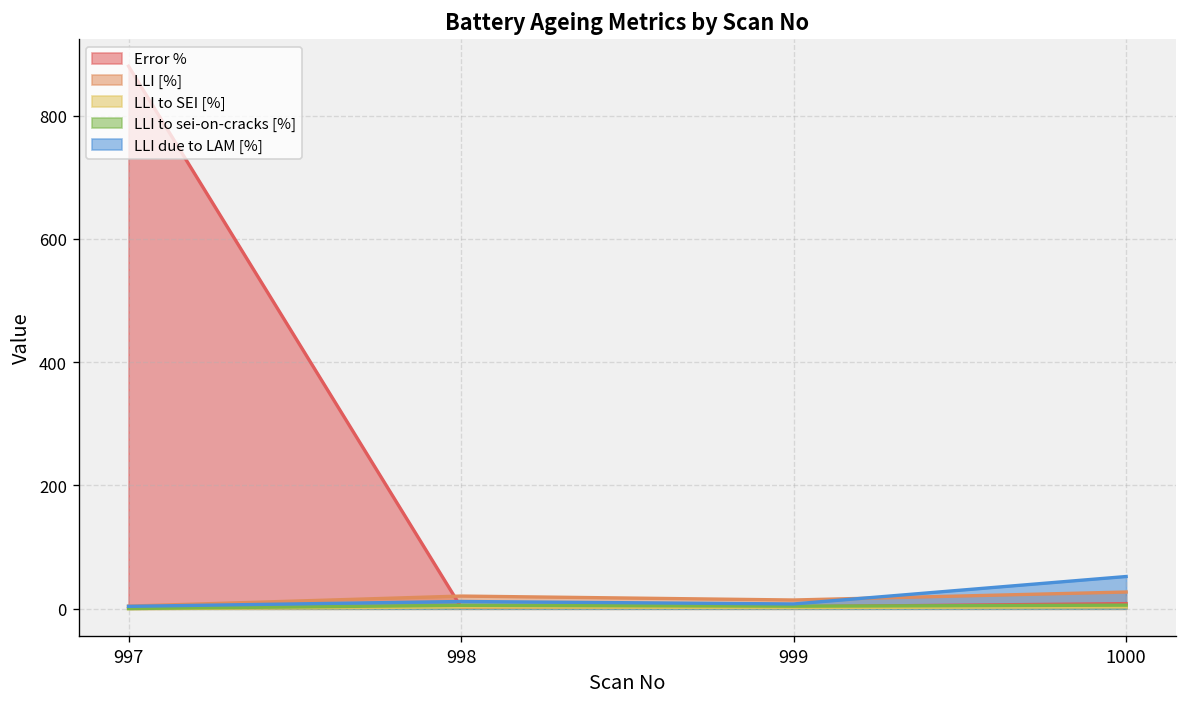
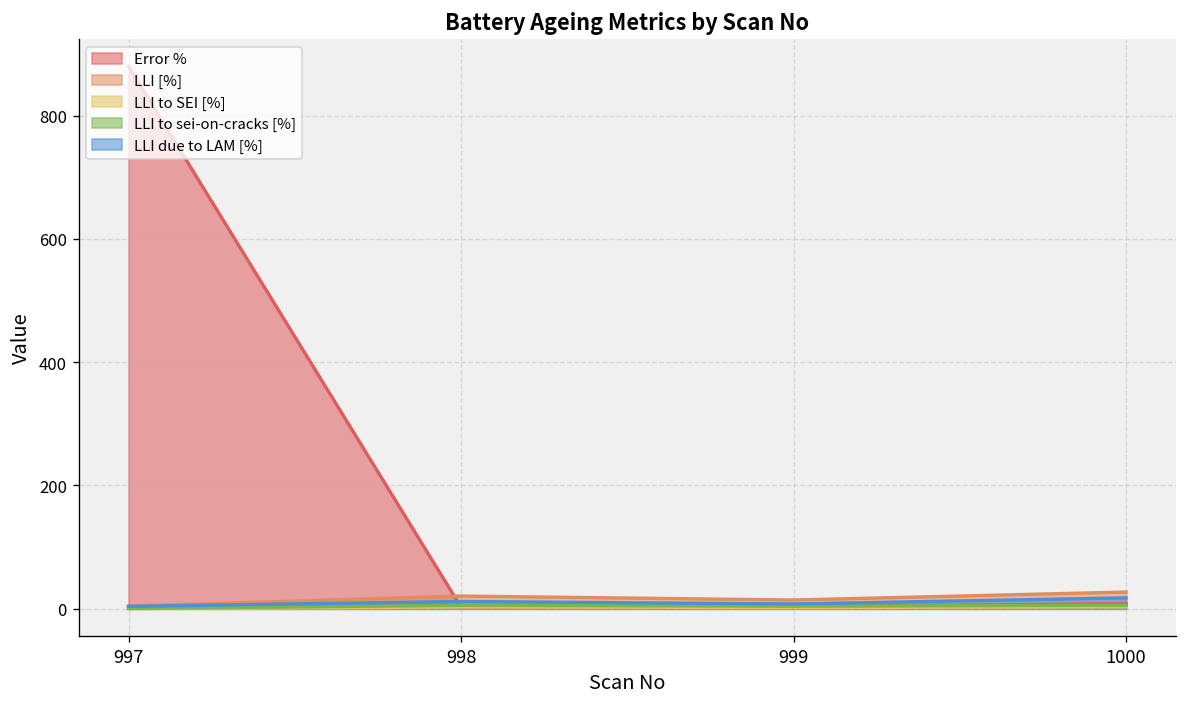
LLI due to LAM [%], 1000: 50 -> 20
